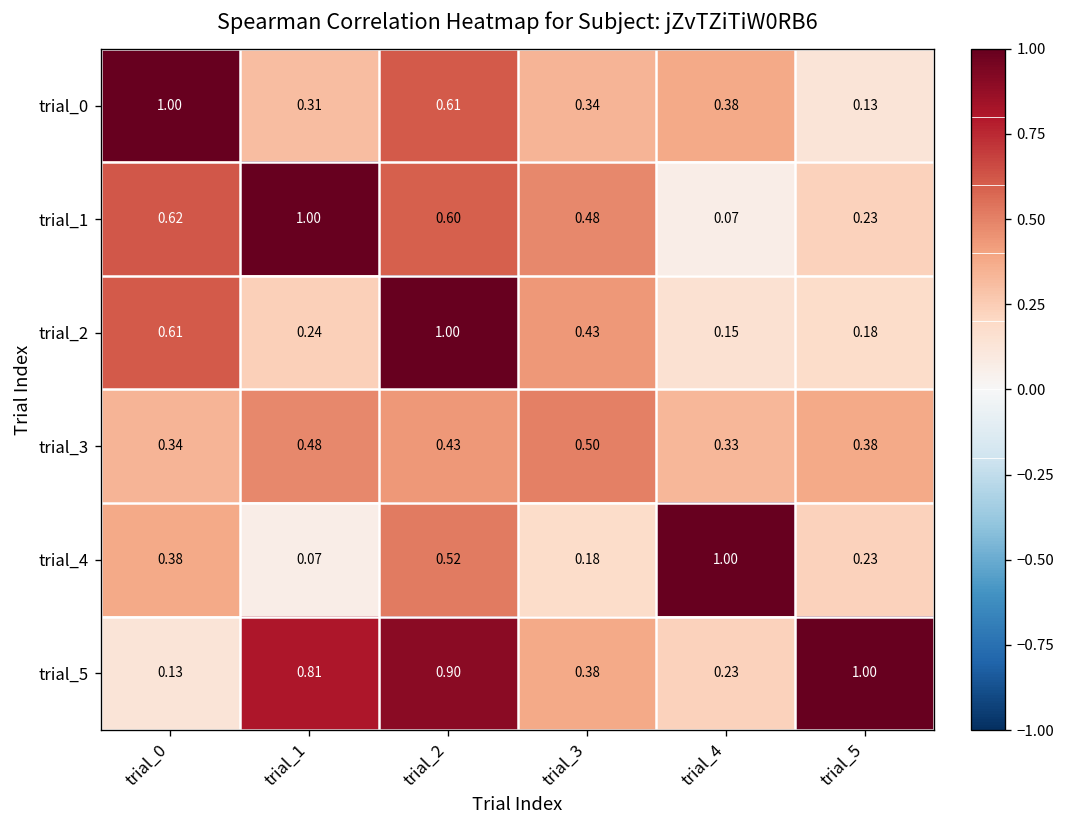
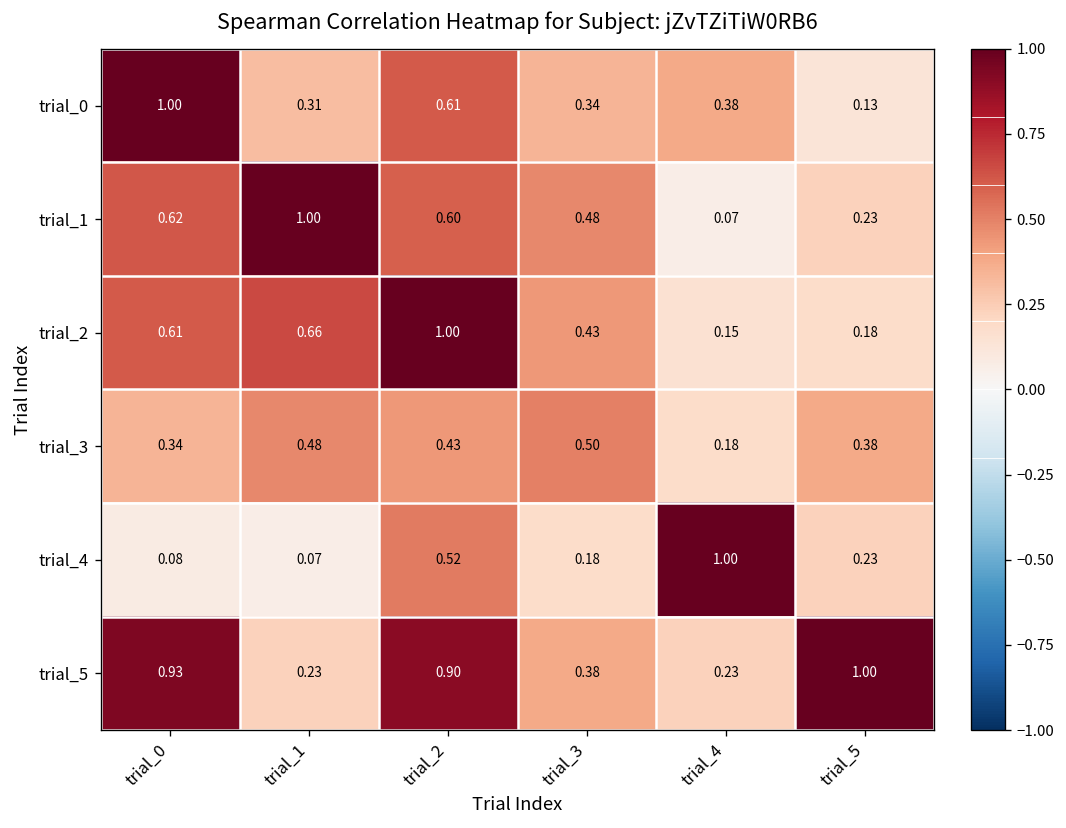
trial_2, trial_1: 0.24 -> 0.66
trial_3, trial_4: 0.33 -> 0.18
trial_4, trial_0: 0.38 -> 0.08
trial_5, trial_0: 0.13 -> 0.93
trial_5, trial_1: 0.81 -> 0.23
